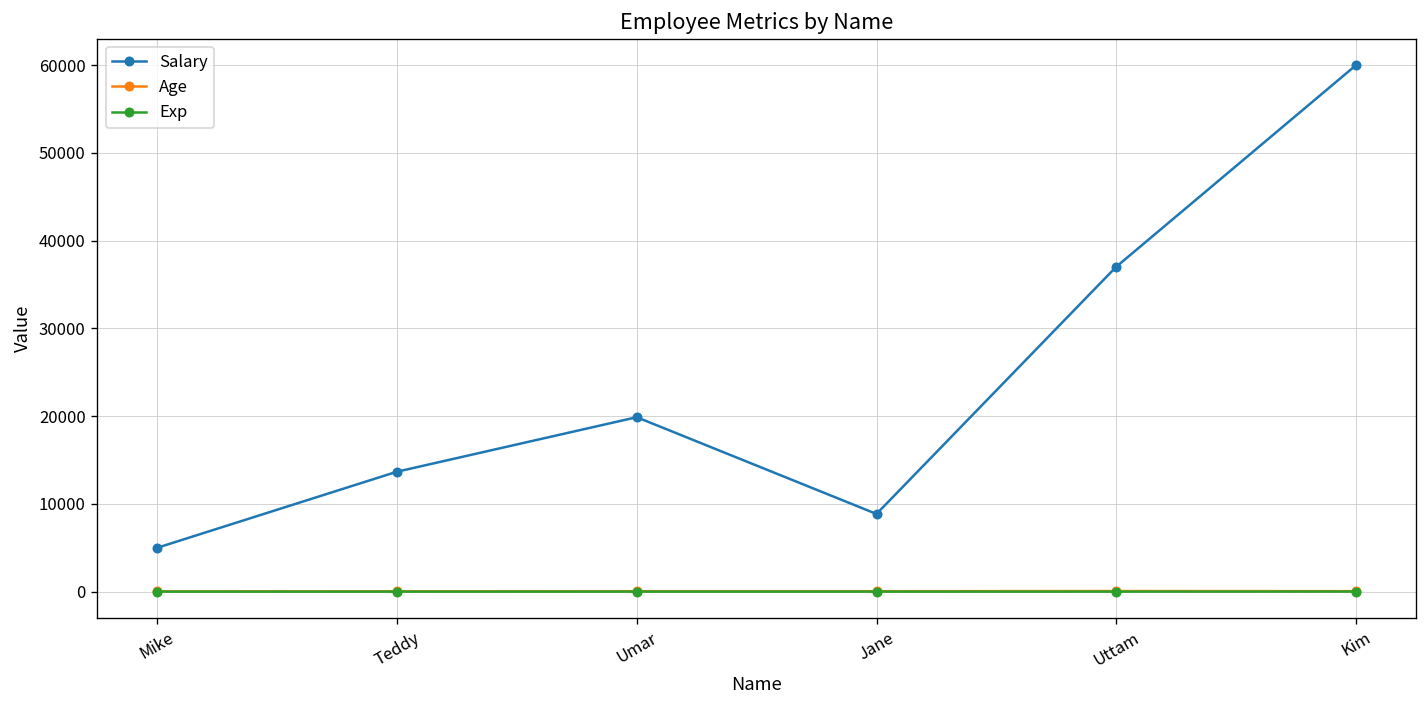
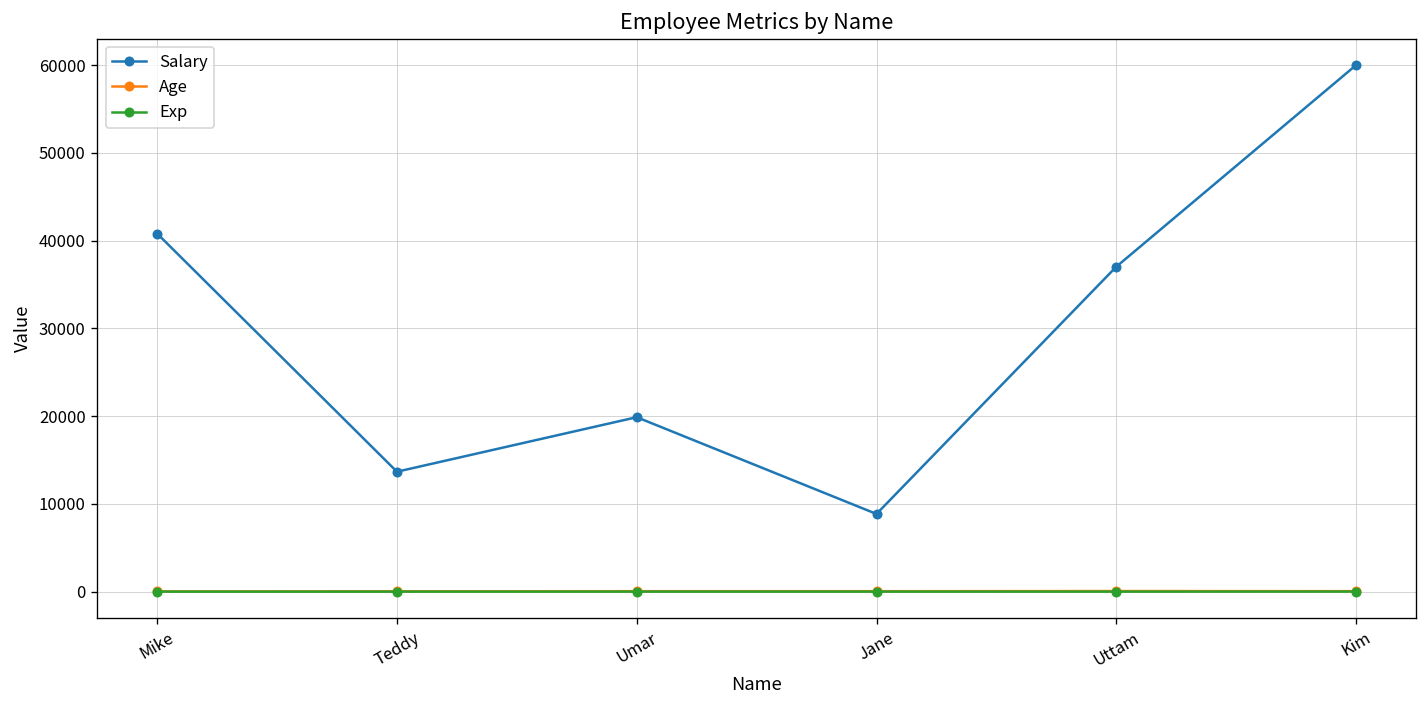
Salary, Mike: 5000 -> 41000
